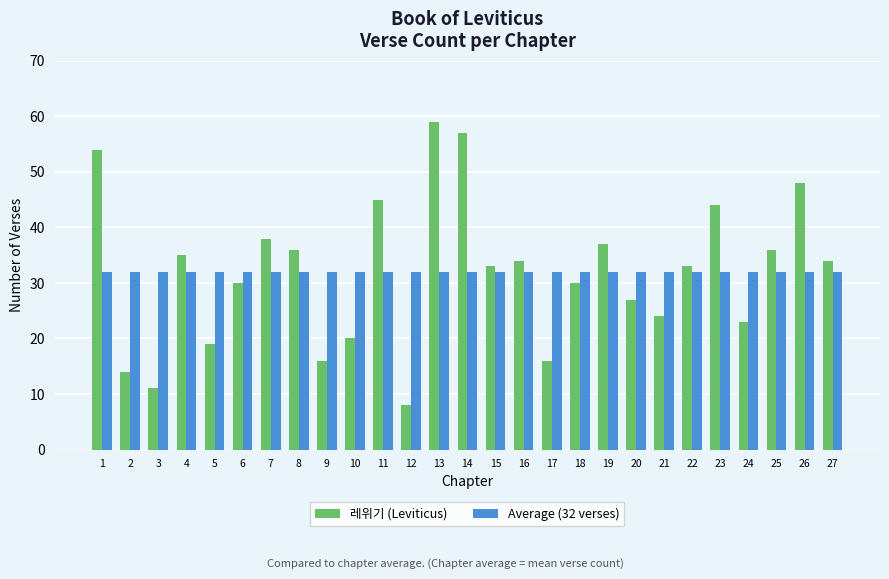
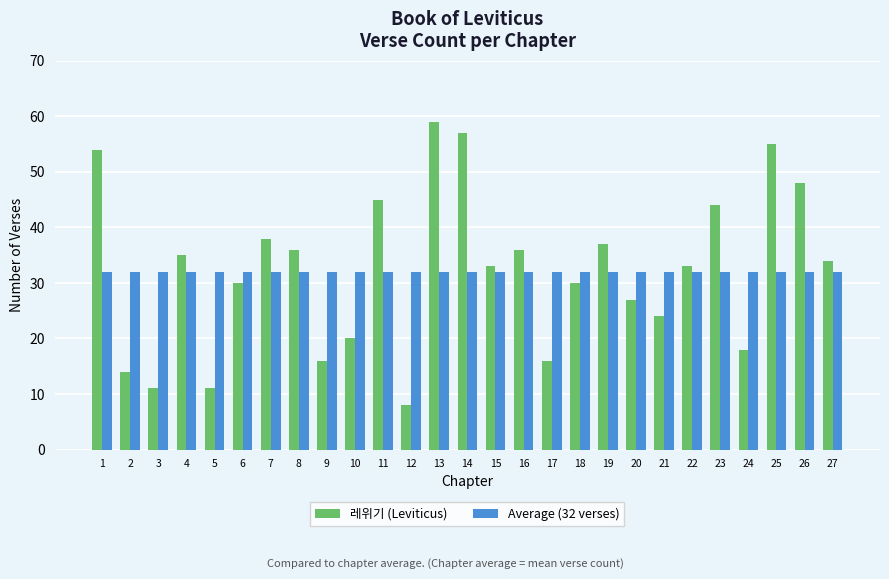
레위기 (Leviticus), 5: 19 -> 11
레위기 (Leviticus), 16: 34 -> 36
레위기 (Leviticus), 24: 23 -> 18
레위기 (Leviticus), 25: 36 -> 55
